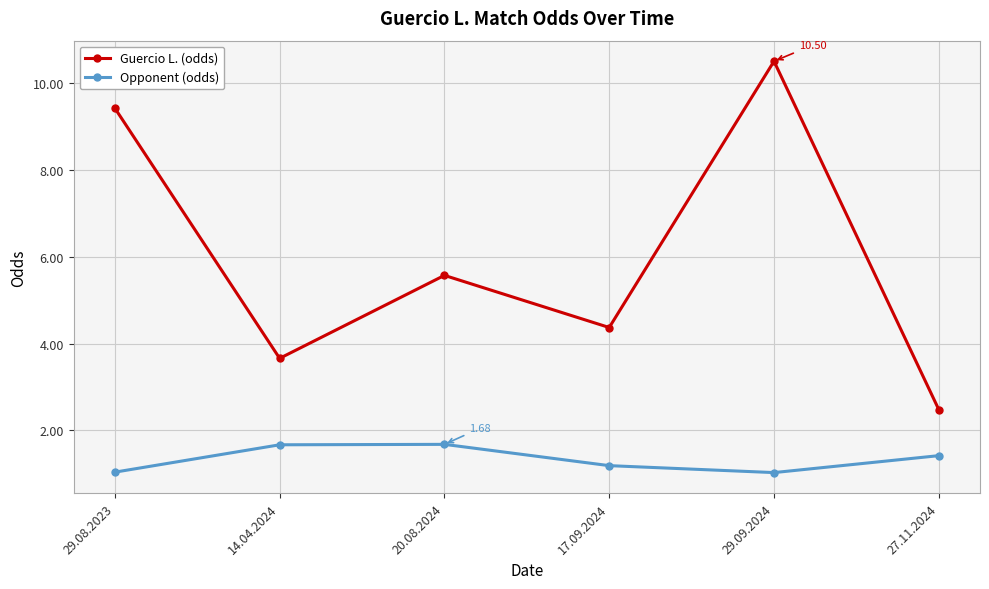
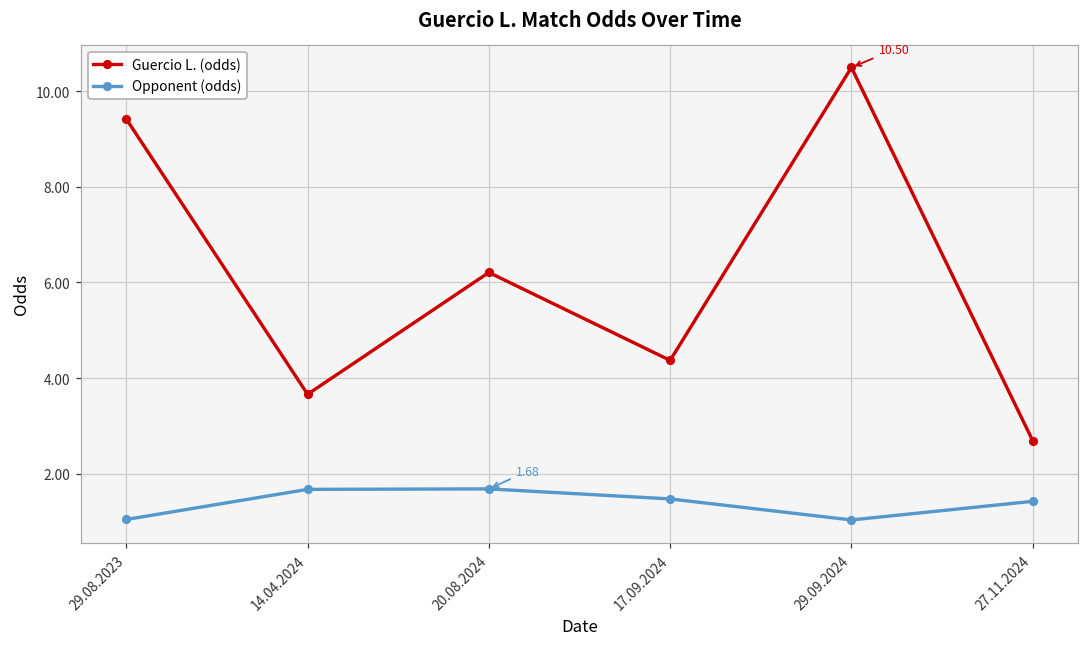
Guercio L. (odds), 20.08.2024: 5.6 -> 6.2
Opponent (odds), 17.09.2024: 1.2 -> 1.5
Guercio L. (odds), 27.11.2024: 2.5 -> 2.7
